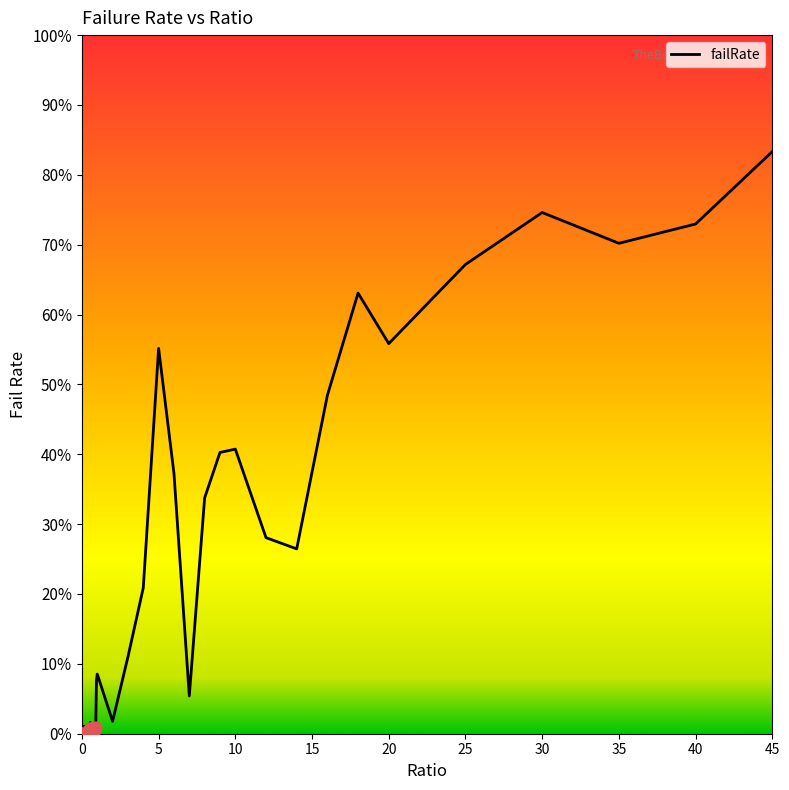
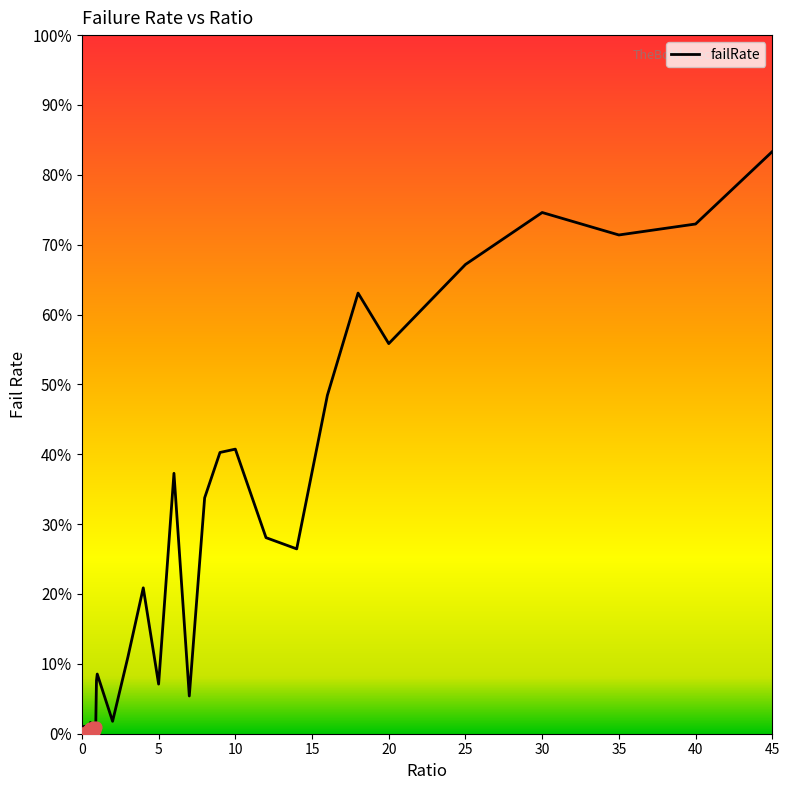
failRate, 5: 55% -> 7%
failRate, 35: 70% -> 71%
